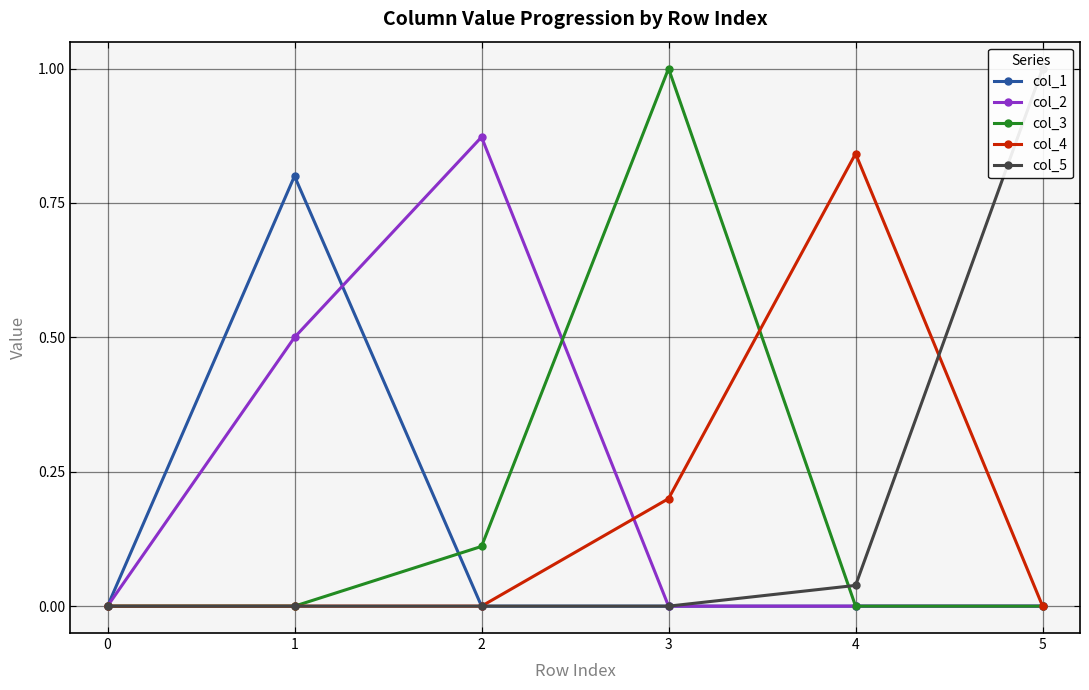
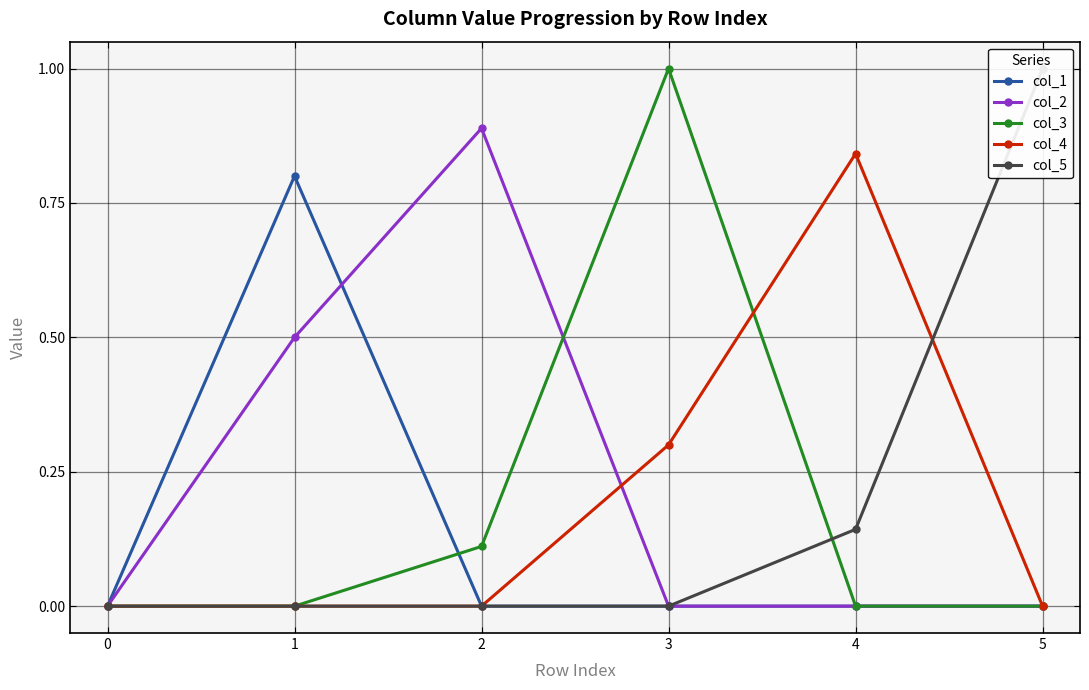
col_2, 2: 0.87 -> 0.89
col_4, 3: 0.2 -> 0.3
col_5, 4: 0.04 -> 0.14
